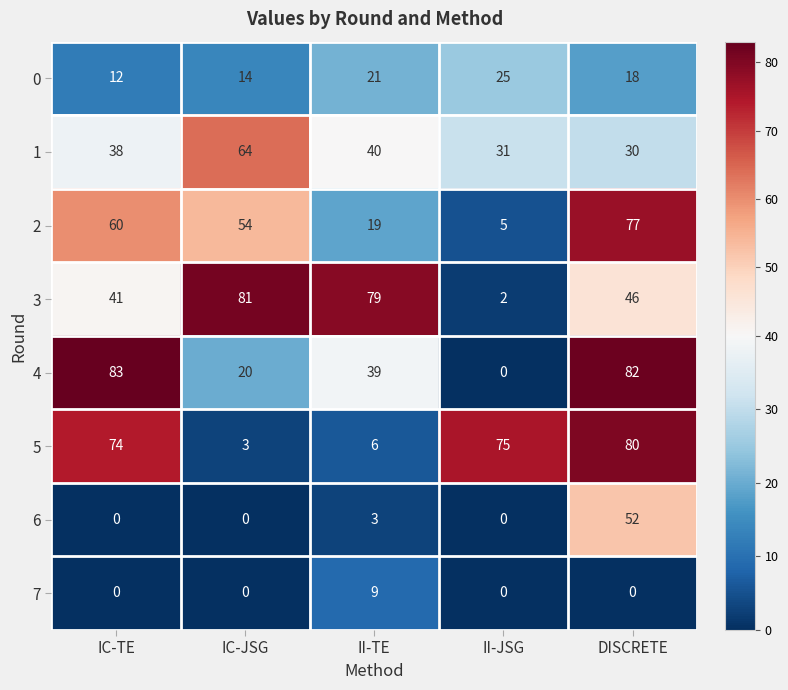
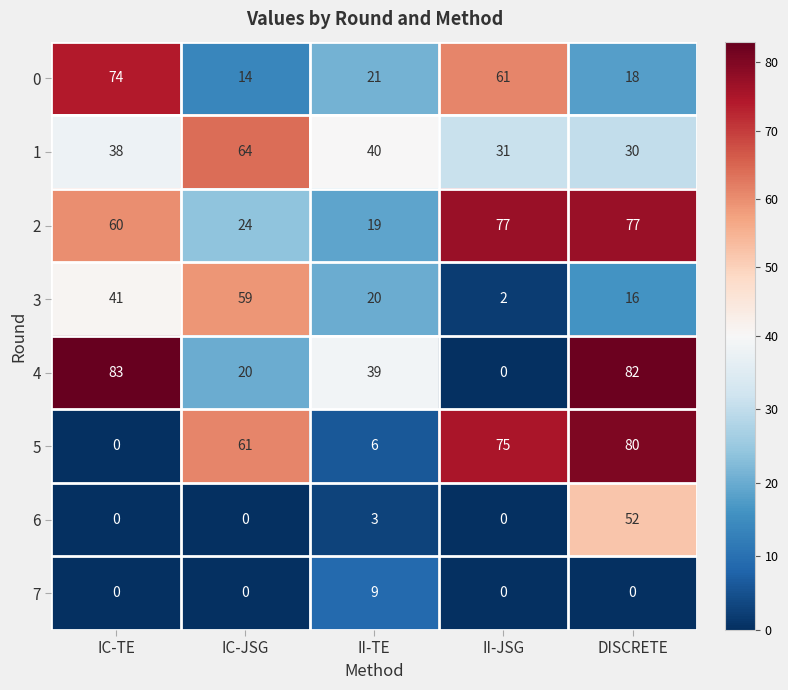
0, IC-TE: 12 -> 74
0, II-JSG: 25 -> 61
2, IC-JSG: 54 -> 24
2, II-JSG: 5 -> 77
3, IC-JSG: 81 -> 59
3, II-TE: 79 -> 20
3, DISCRETE: 46 -> 16
5, IC-TE: 74 -> 0
5, IC-JSG: 3 -> 61
